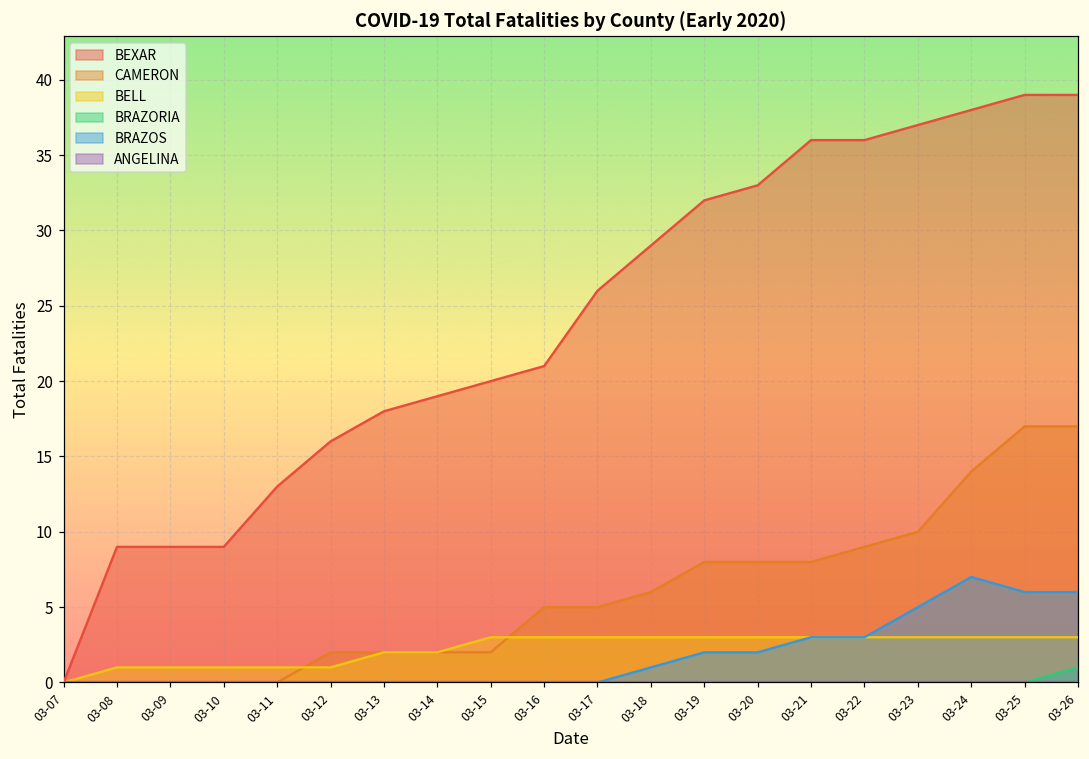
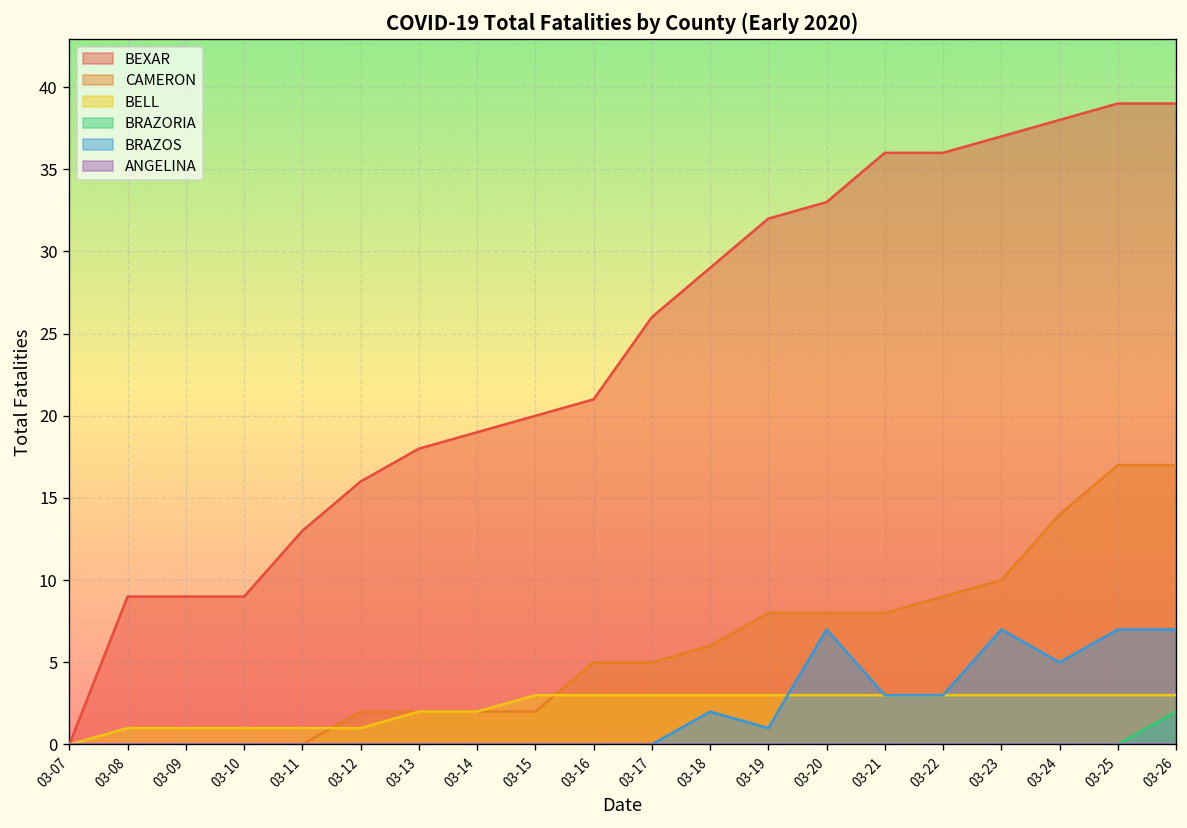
BRAZOS, 03-18: 1 -> 2
BRAZOS, 03-19: 2 -> 1
BRAZOS, 03-20: 2 -> 7
BRAZOS, 03-23: 5 -> 7
BRAZOS, 03-24: 7 -> 5
BRAZOS, 03-25: 6 -> 7
BRAZORIA, 03-26: 1 -> 2
BRAZOS, 03-26: 6 -> 7
